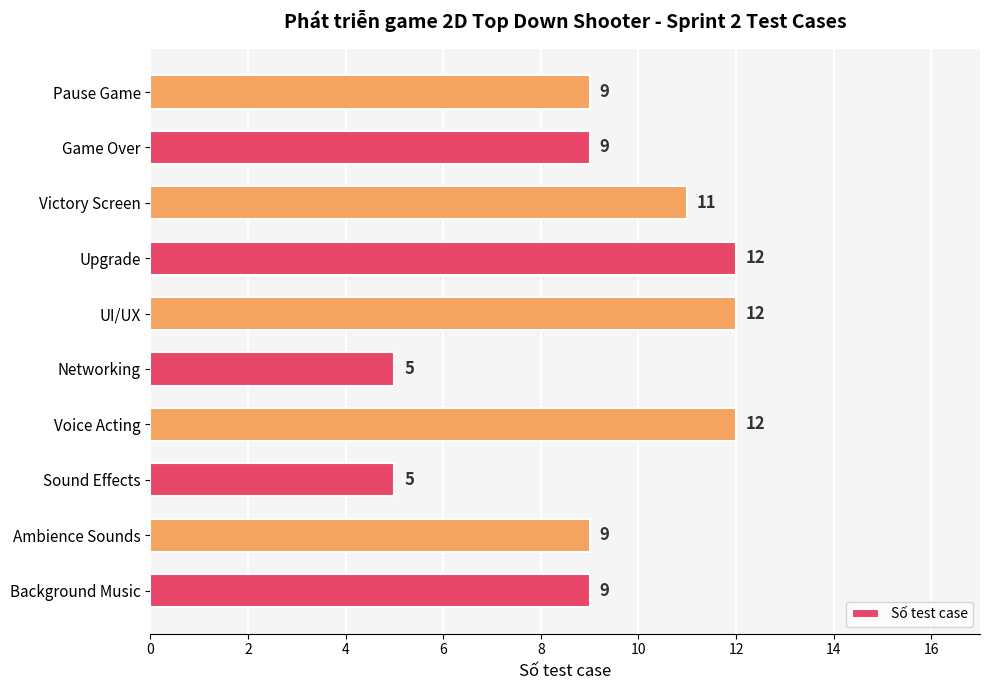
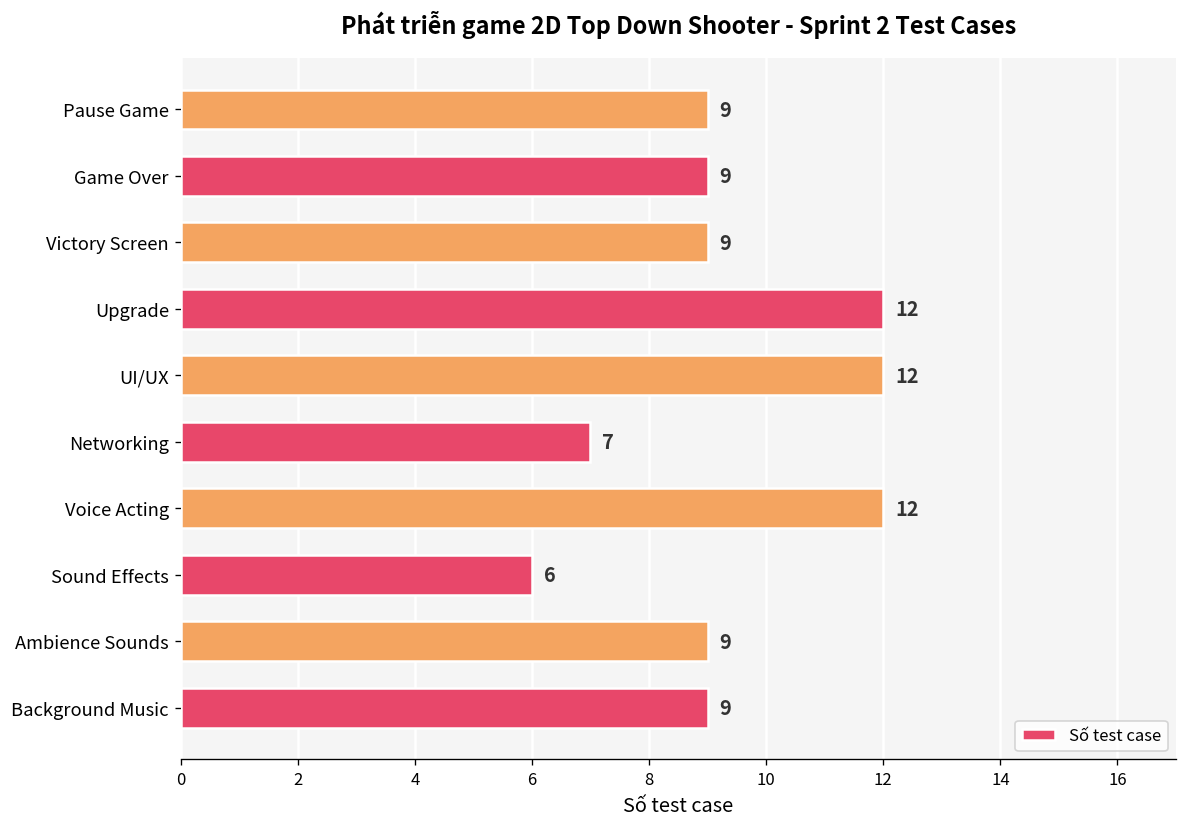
Victory Screen: 11 -> 9
Networking: 5 -> 7
Sound Effects: 5 -> 6
